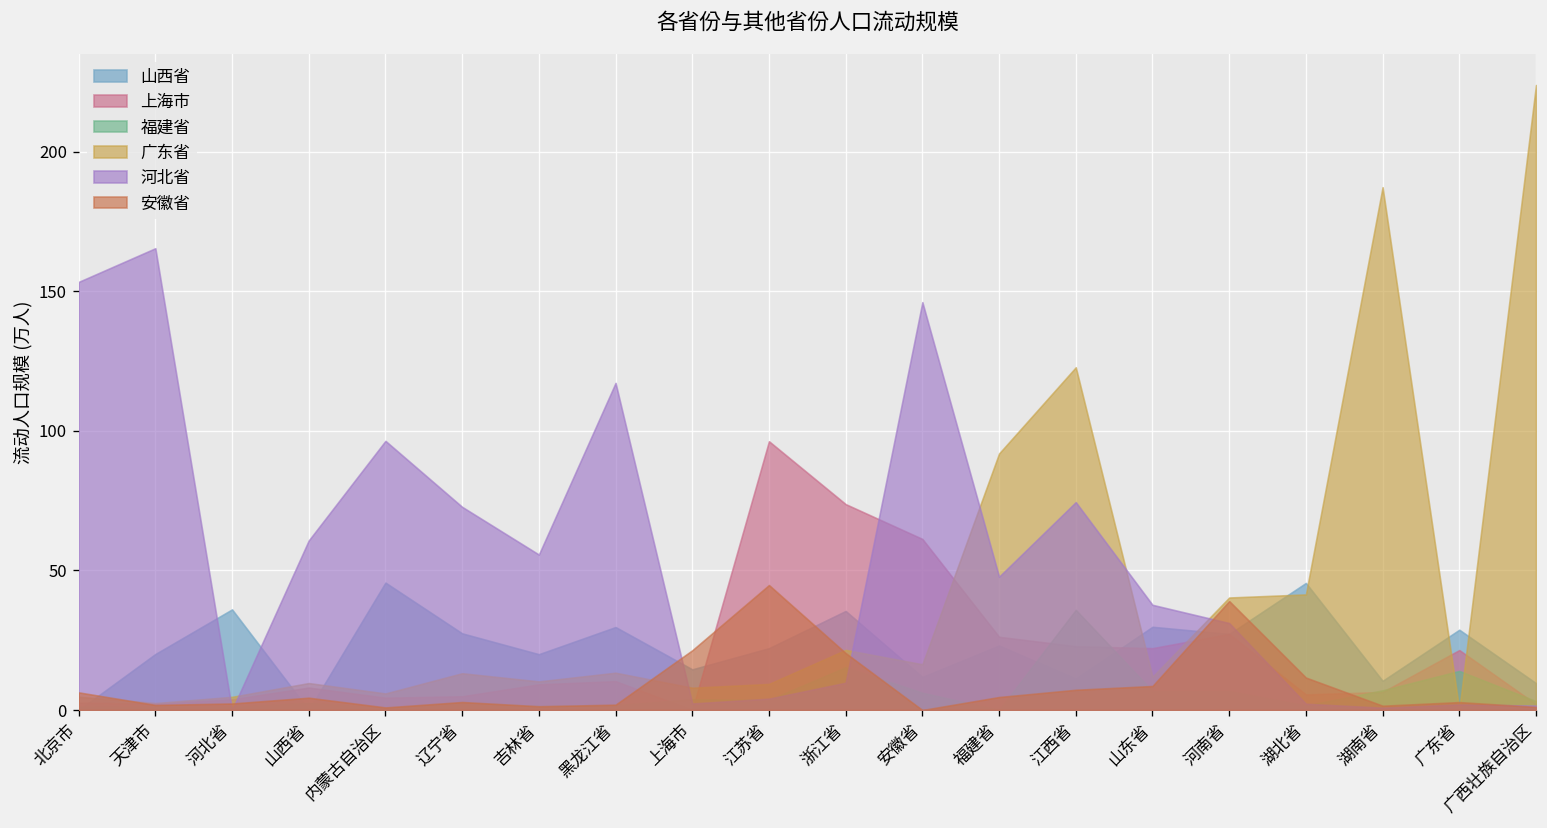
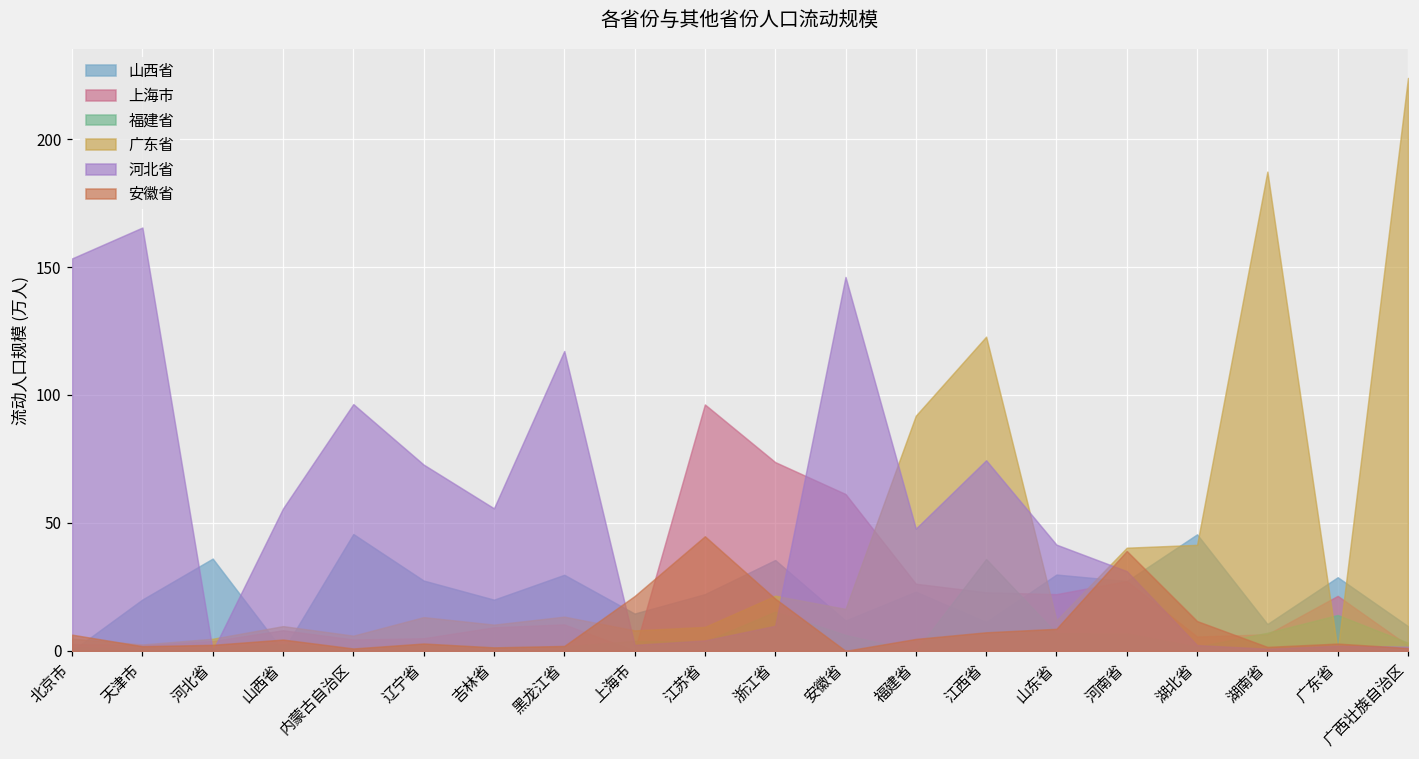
河北省, 山西省: 61 -> 56
河北省, 山东省: 38 -> 42
